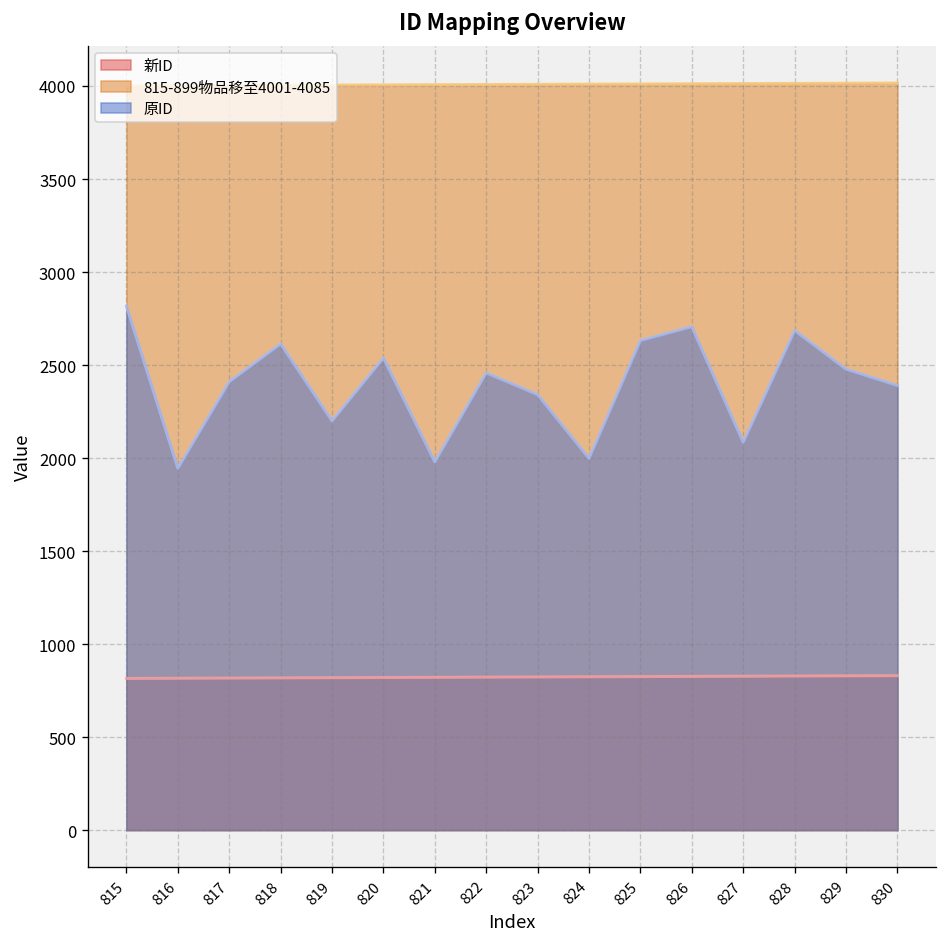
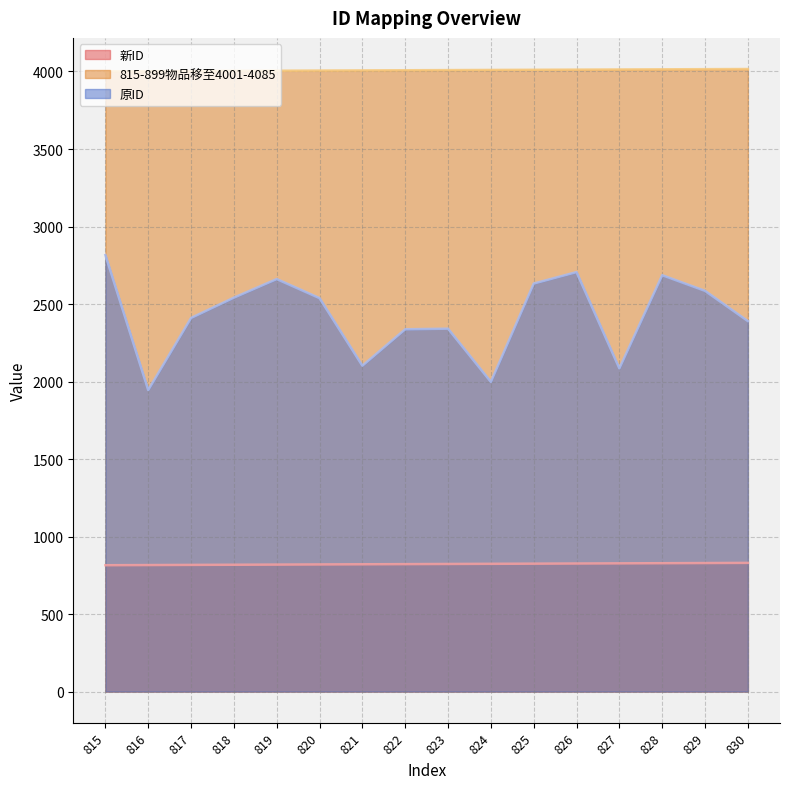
原ID, 818: 2610 -> 2540
原ID, 819: 2200 -> 2660
原ID, 821: 1980 -> 2100
原ID, 822: 2460 -> 2340
原ID, 829: 2480 -> 2590
